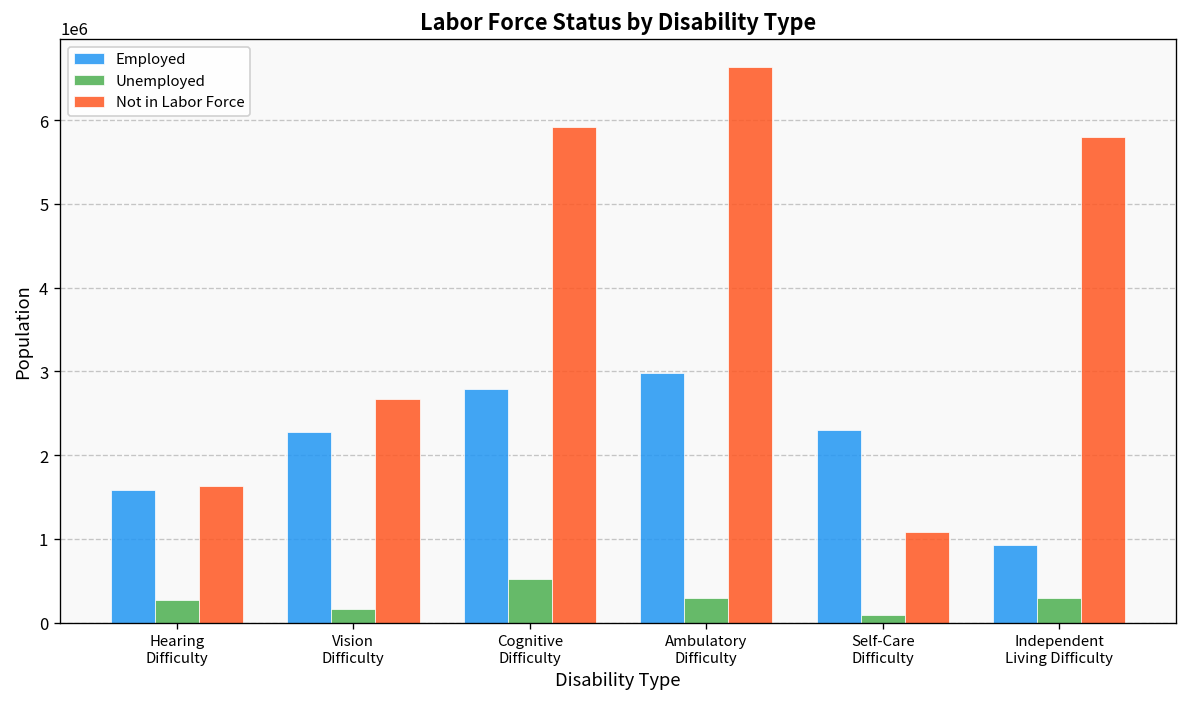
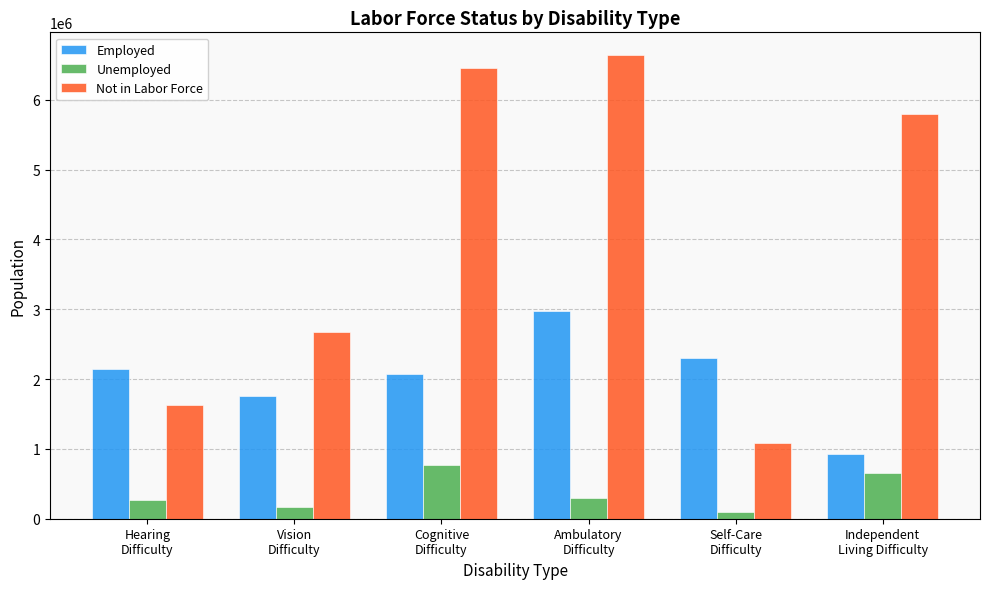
Employed, Hearing Difficulty: 1600000 -> 2100000
Employed, Vision Difficulty: 2300000 -> 1800000
Employed, Cognitive Difficulty: 2800000 -> 2100000
Unemployed, Cognitive Difficulty: 500000 -> 800000
Not in Labor Force, Cognitive Difficulty: 5900000 -> 6500000
Unemployed, Independent Living Difficulty: 300000 -> 600000
